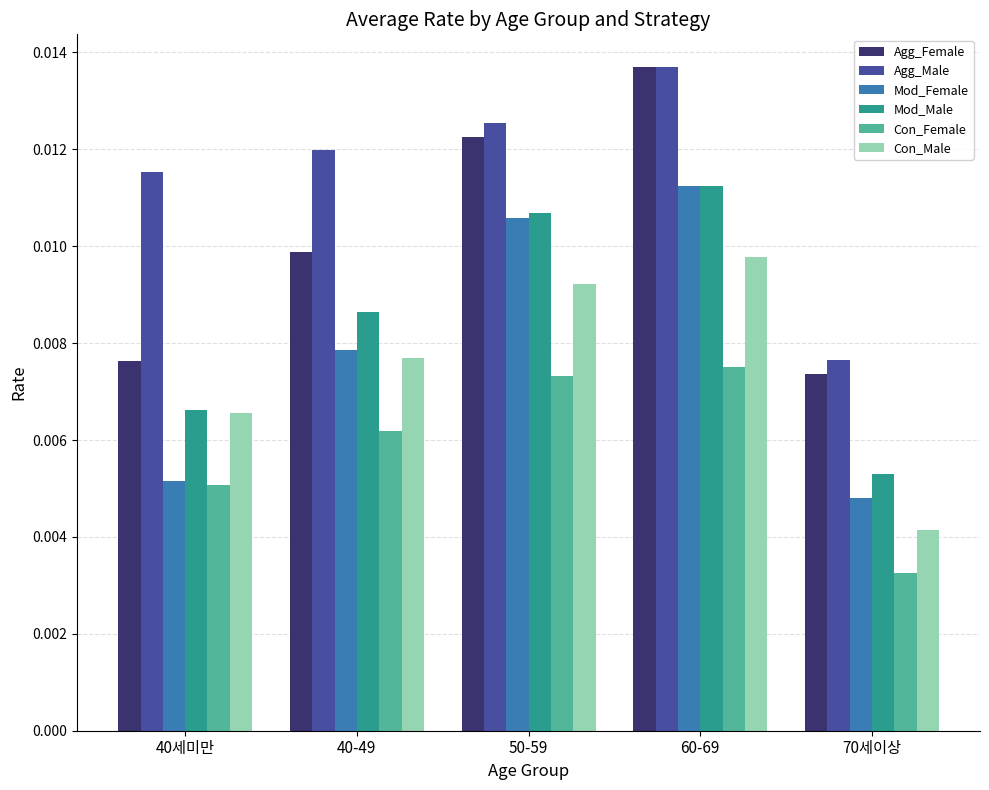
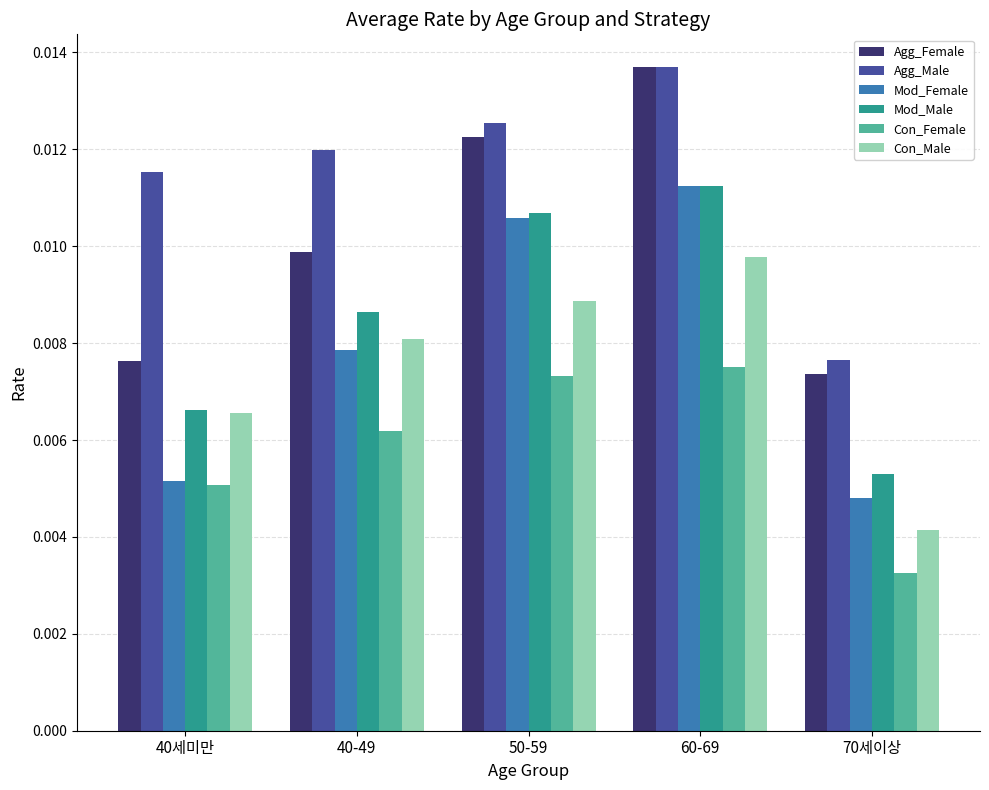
Con_Male, 40-49: 0.0077 -> 0.0081
Con_Male, 50-59: 0.0092 -> 0.0089
